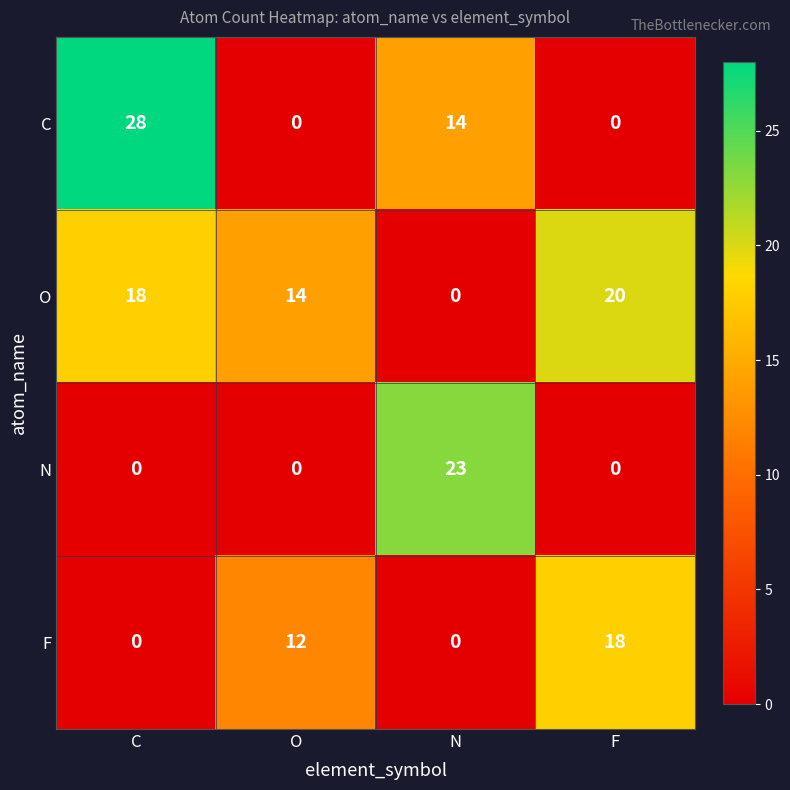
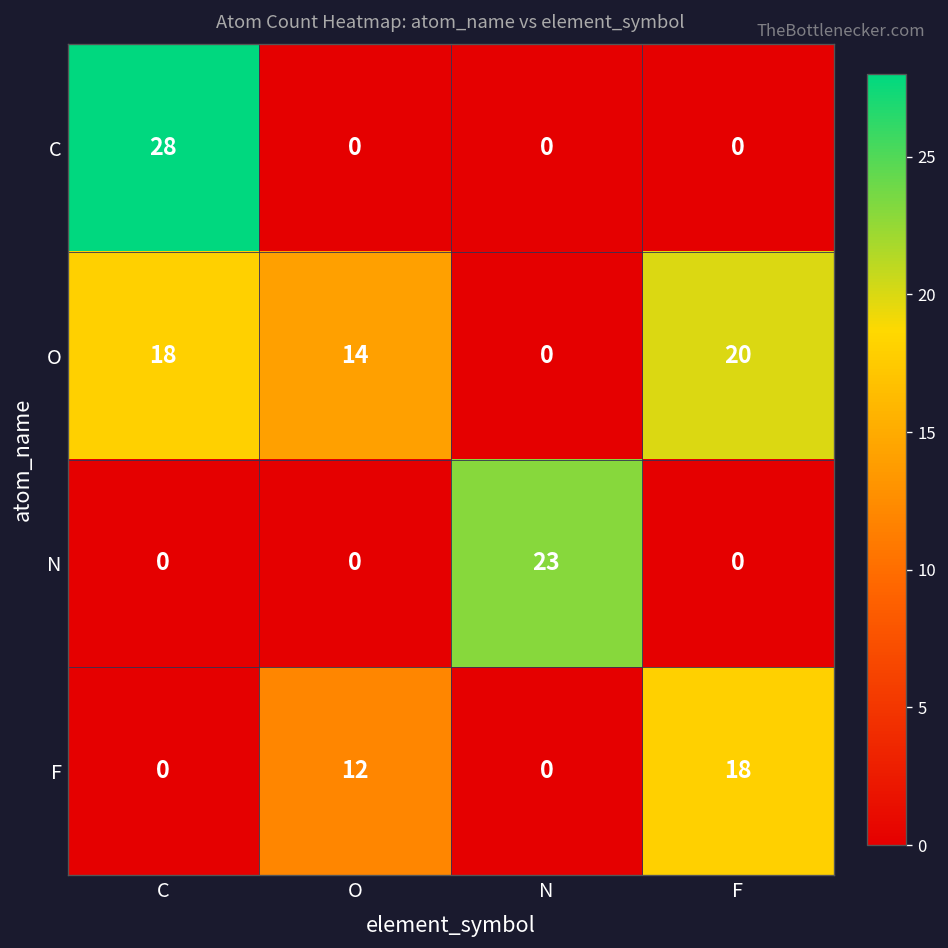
C, N: 14 -> 0
